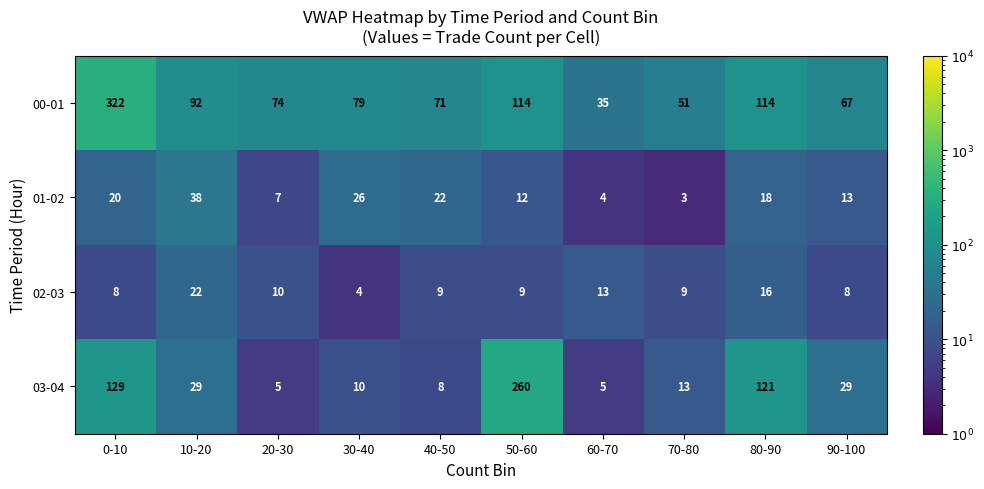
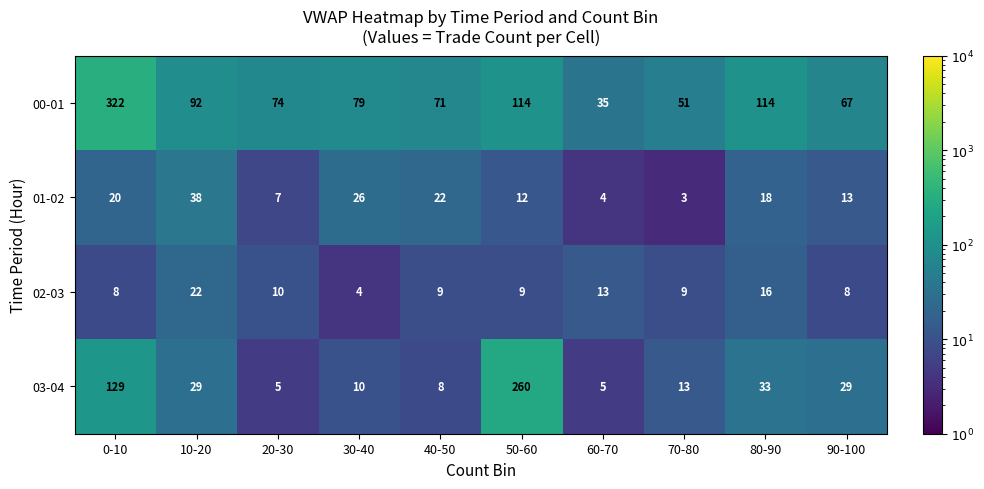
03-04, 80-90: 121 -> 33
